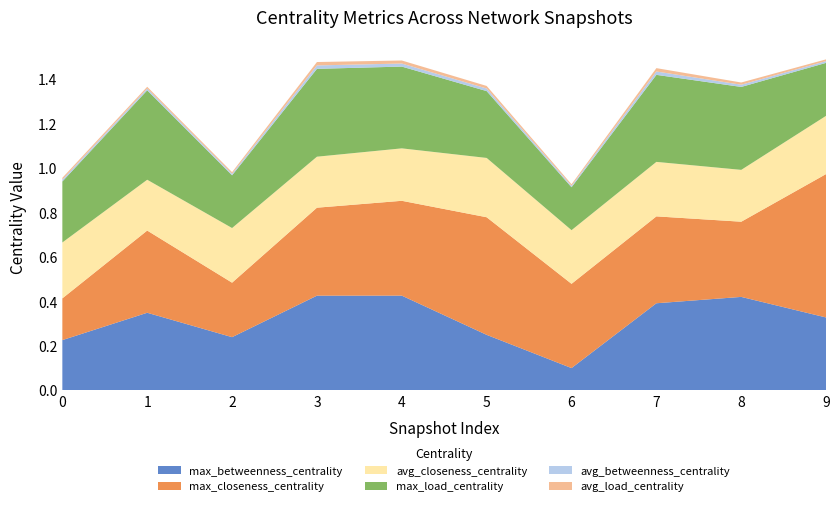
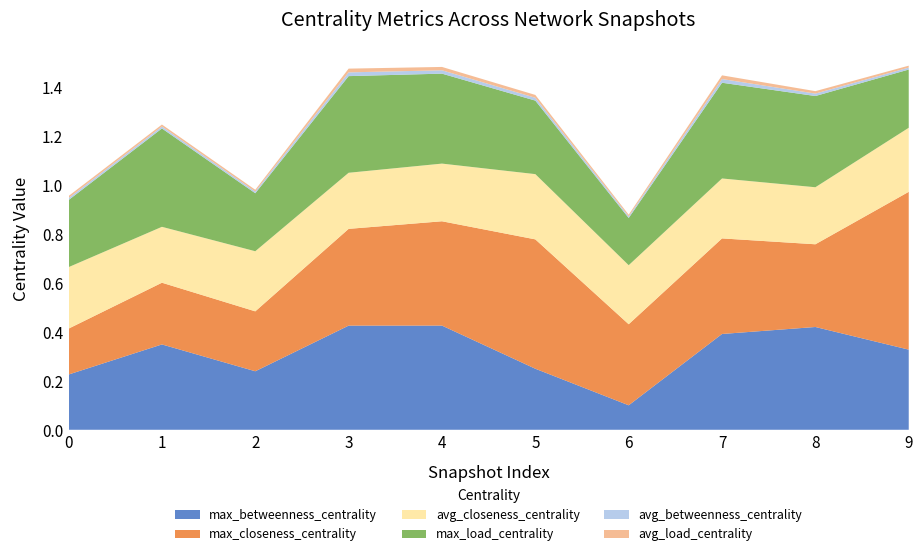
max_closeness_centrality, 1: 0.37 -> 0.25
max_closeness_centrality, 6: 0.38 -> 0.33
